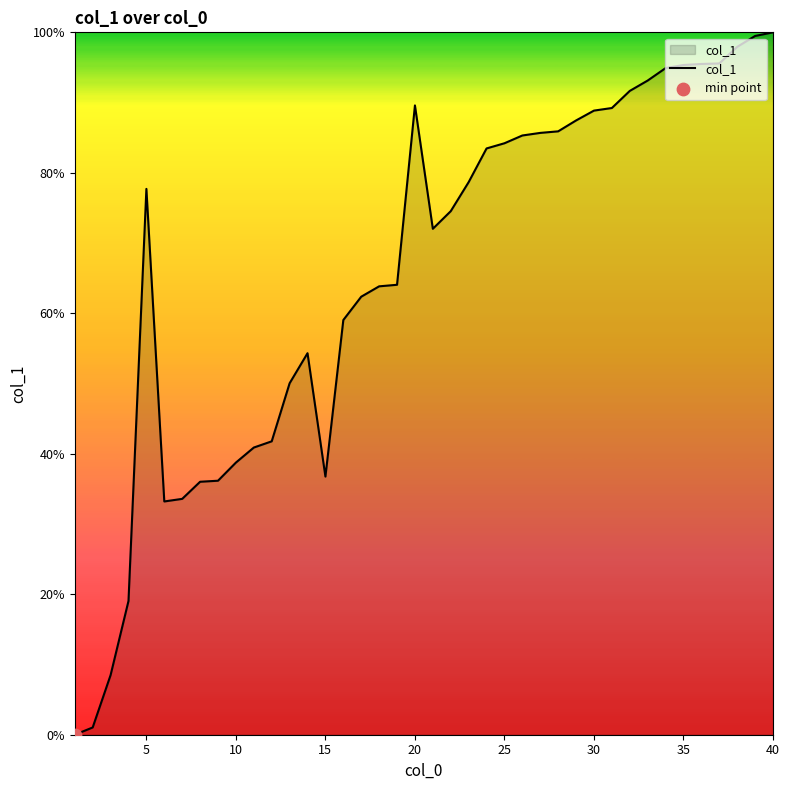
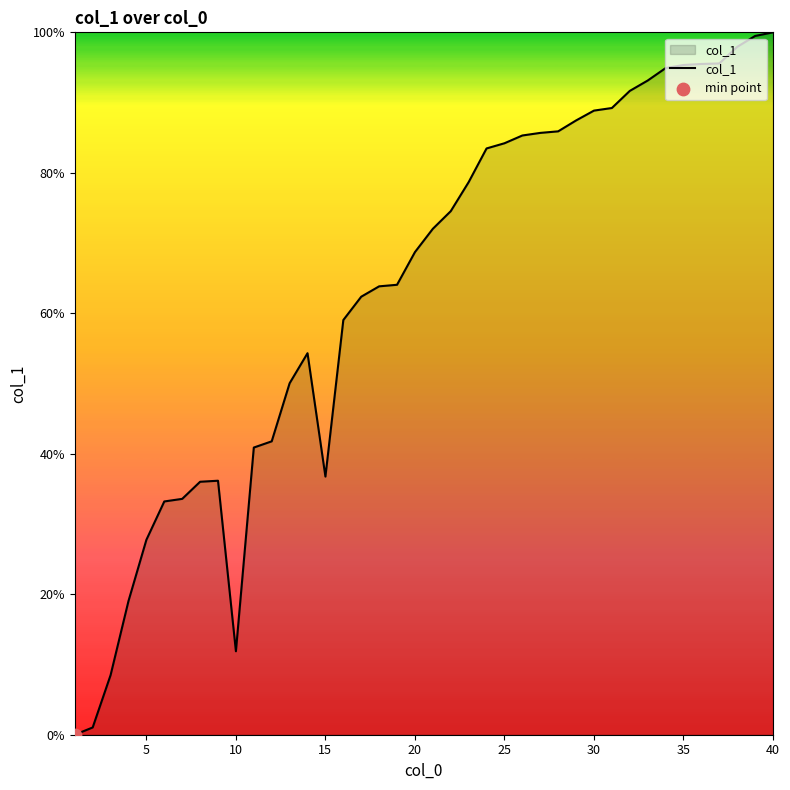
col_1, 5: 78% -> 28%
col_1, 10: 39% -> 12%
col_1, 20: 90% -> 69%
